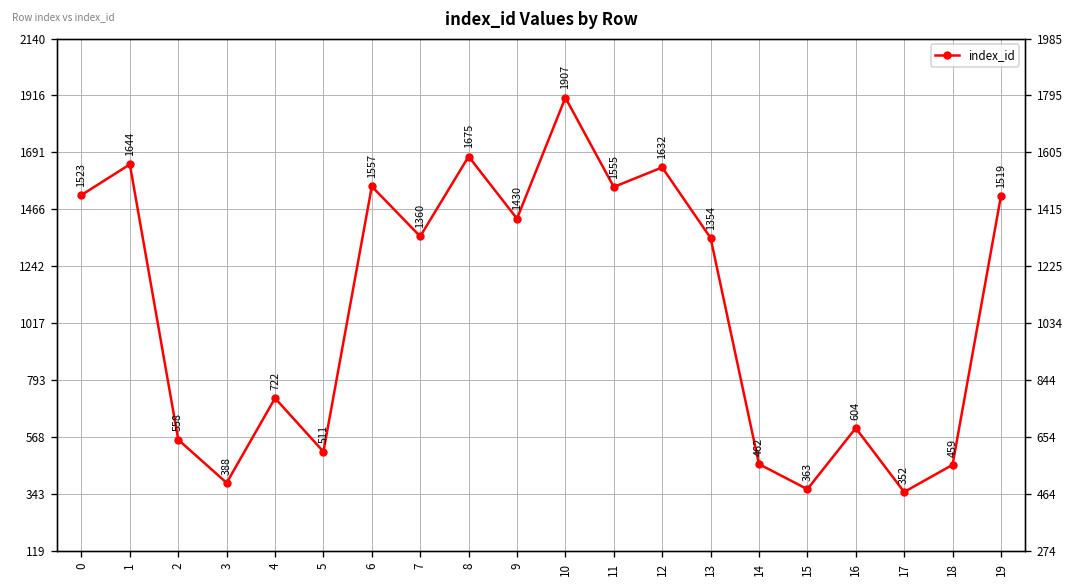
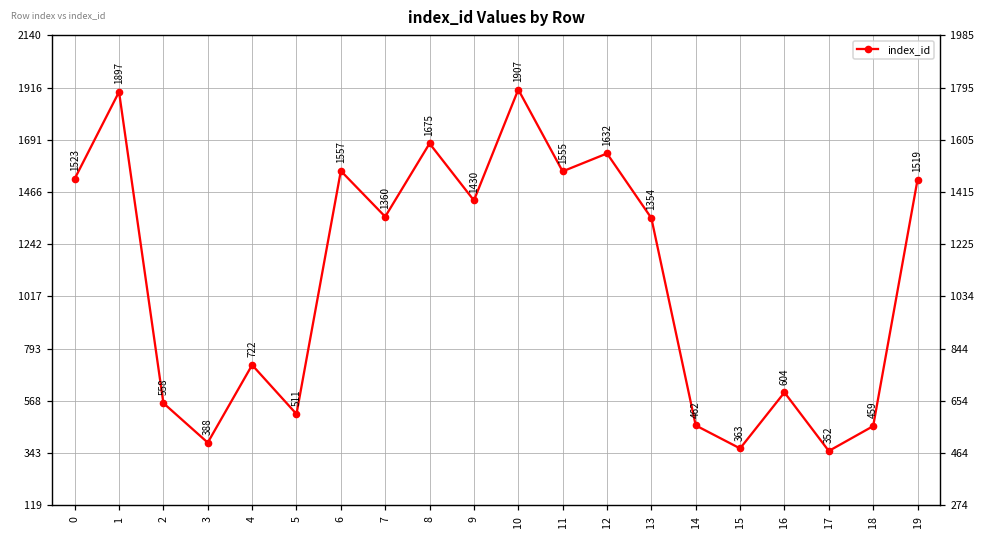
1: 1644 -> 1897
